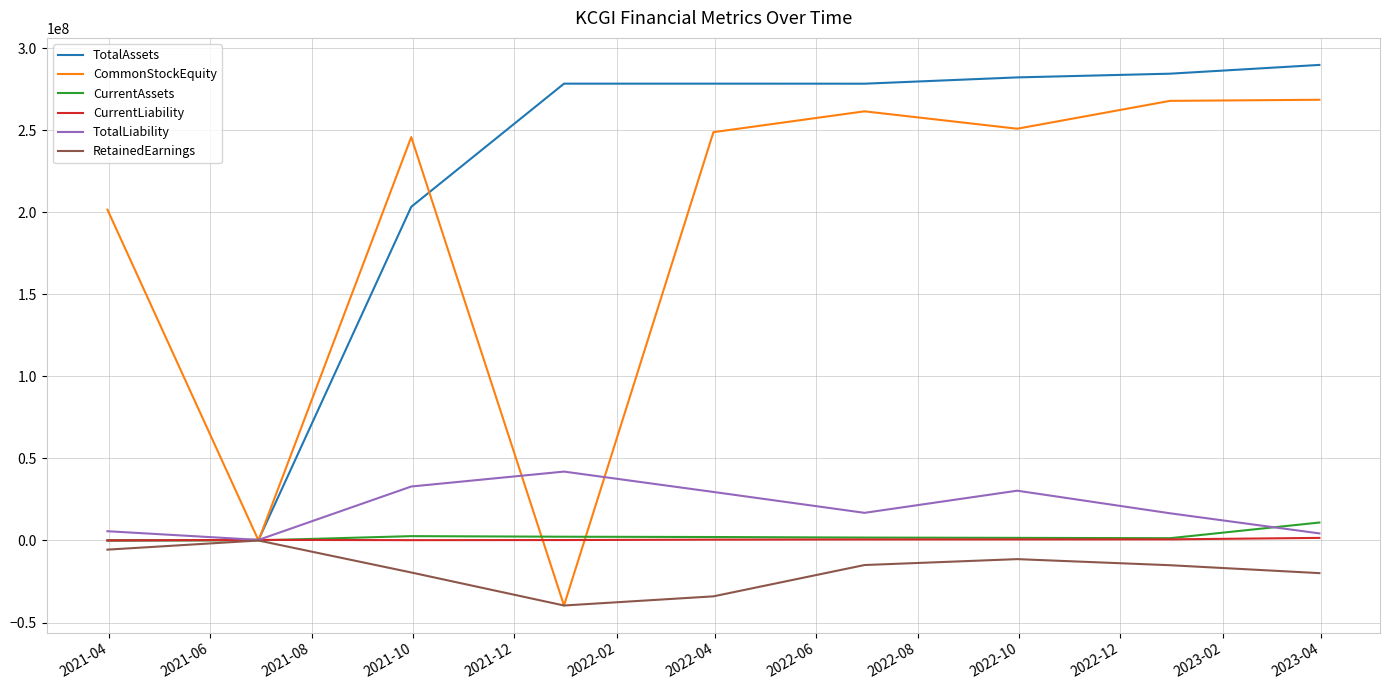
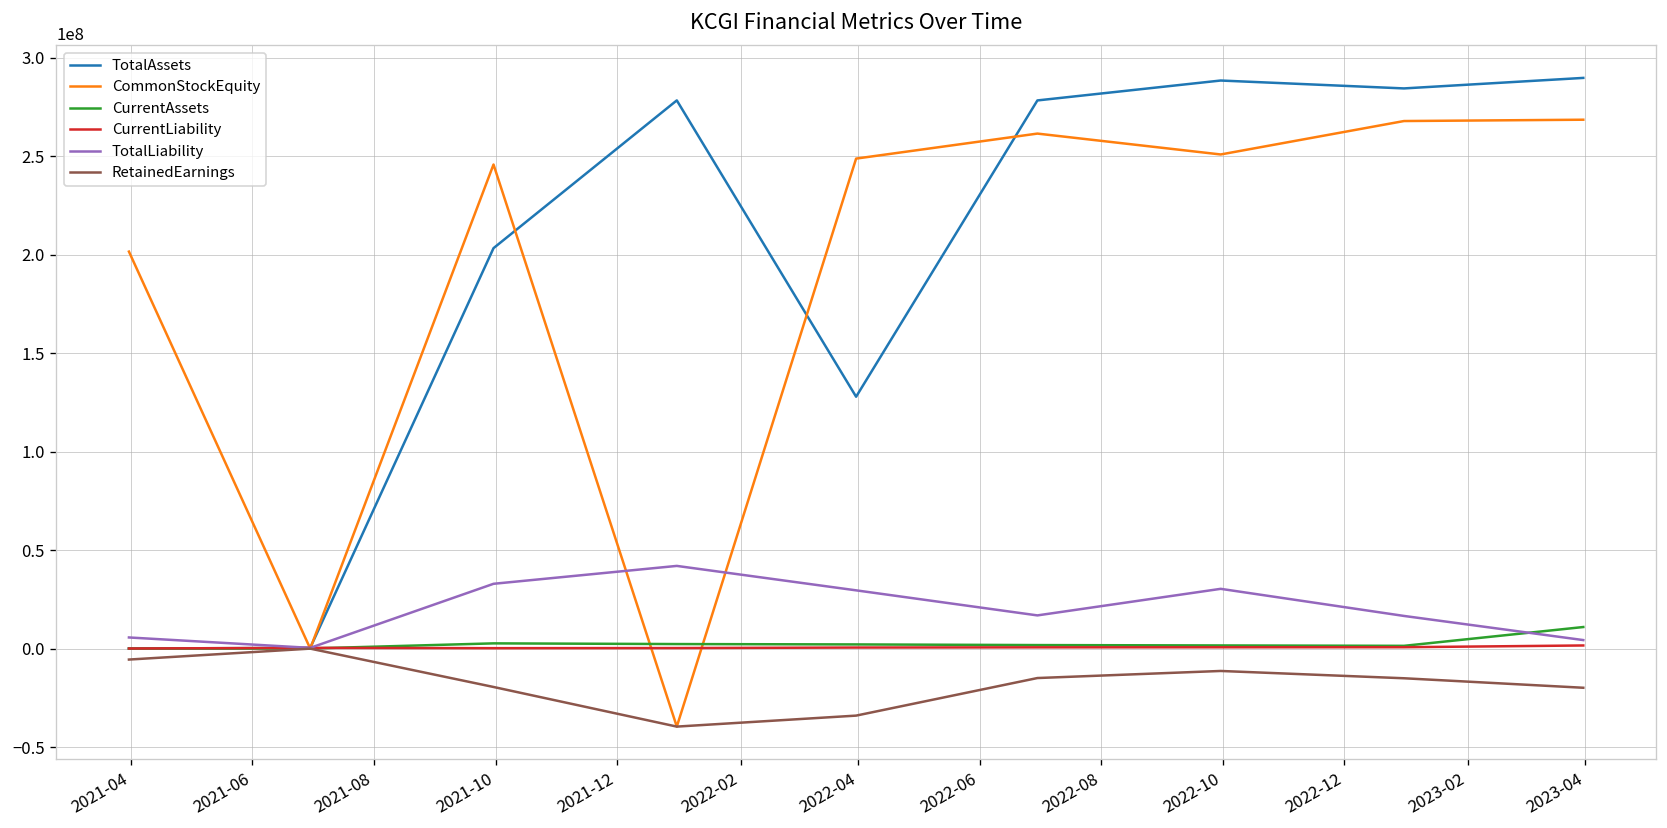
TotalAssets, 2022-04: 278000000 -> 128000000
TotalAssets, 2022-10: 282000000 -> 288000000
